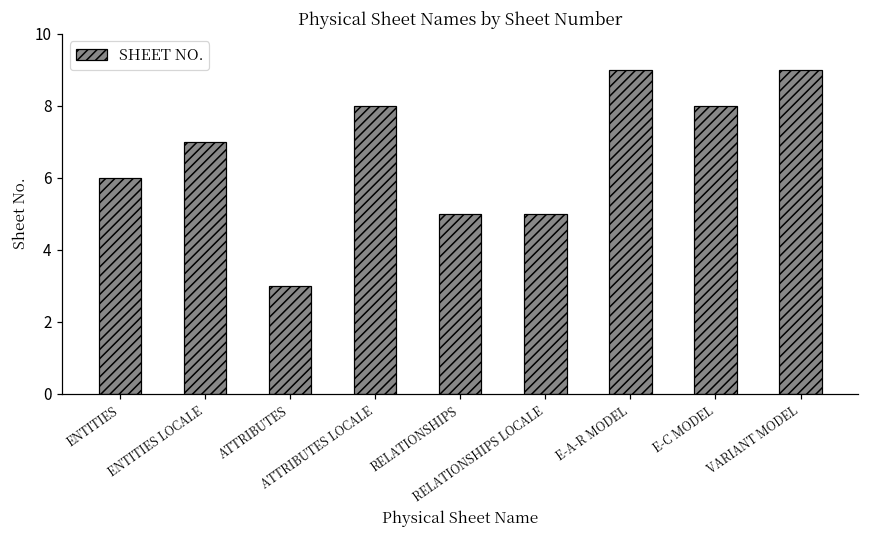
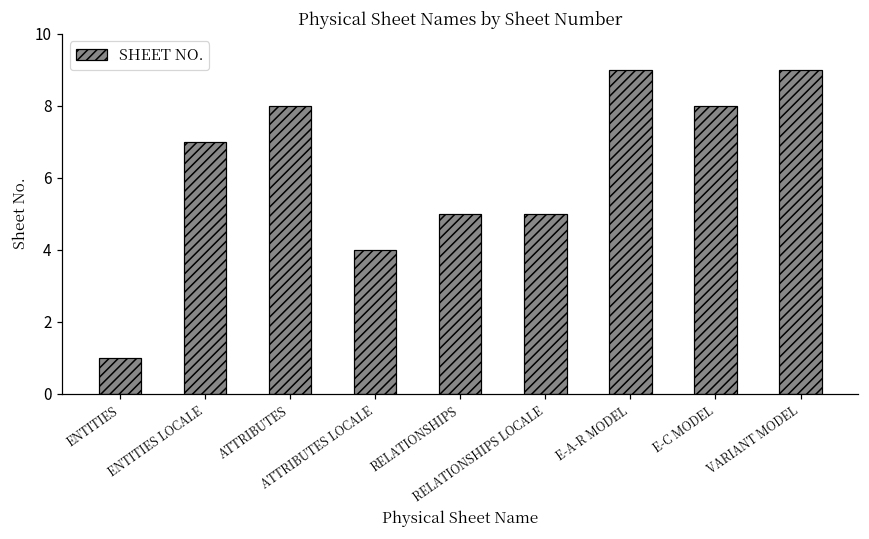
ENTITIES: 6 -> 1
ATTRIBUTES: 3 -> 8
ATTRIBUTES LOCALE: 8 -> 4
